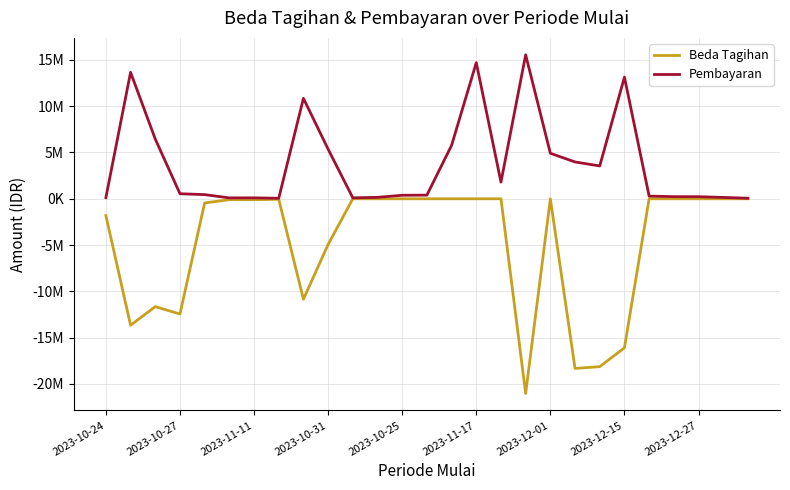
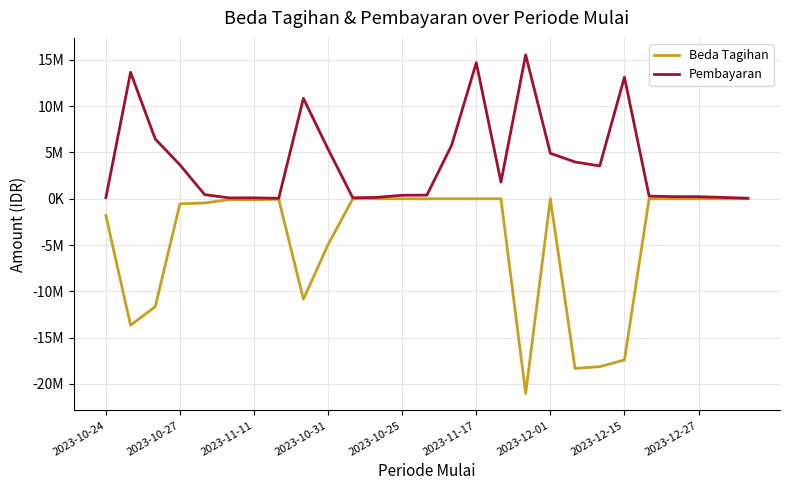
Beda Tagihan, 2023-10-27: -12000000 -> -1000000
Pembayaran, 2023-10-27: 1000000 -> 4000000
Beda Tagihan, 2023-12-15: -16000000 -> -17000000
